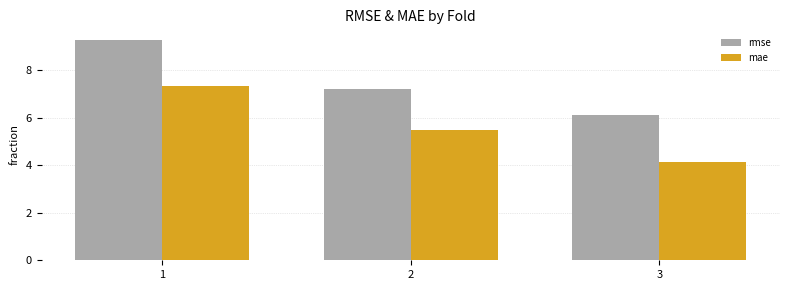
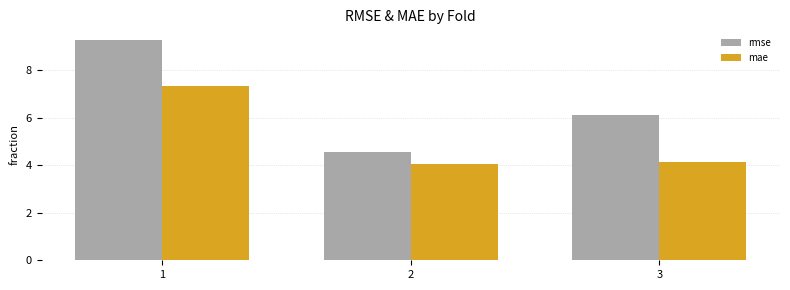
rmse, 2: 7.2 -> 4.6
mae, 2: 5.5 -> 4.0
